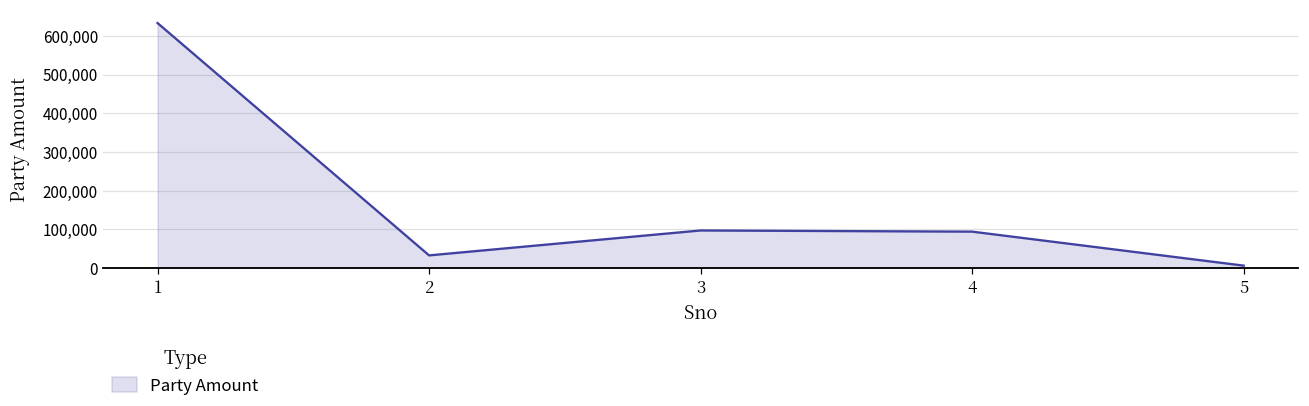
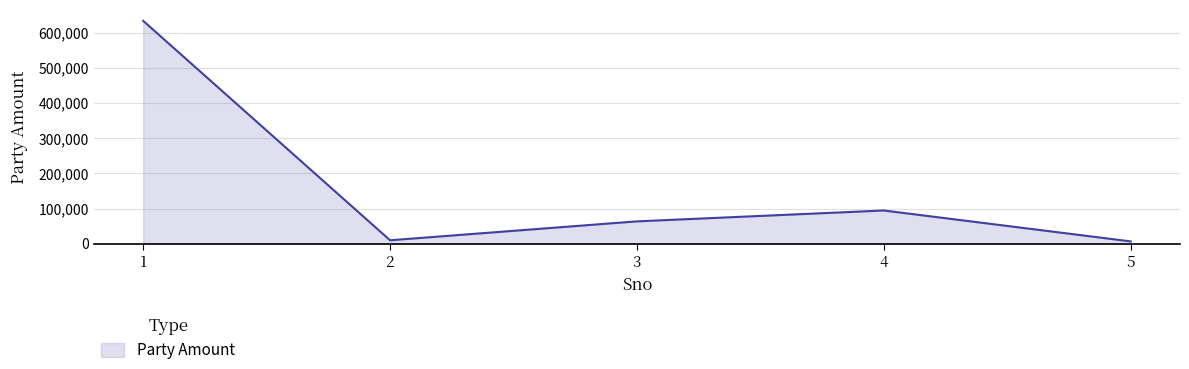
2: 30,000 -> 10,000
3: 100,000 -> 60,000
